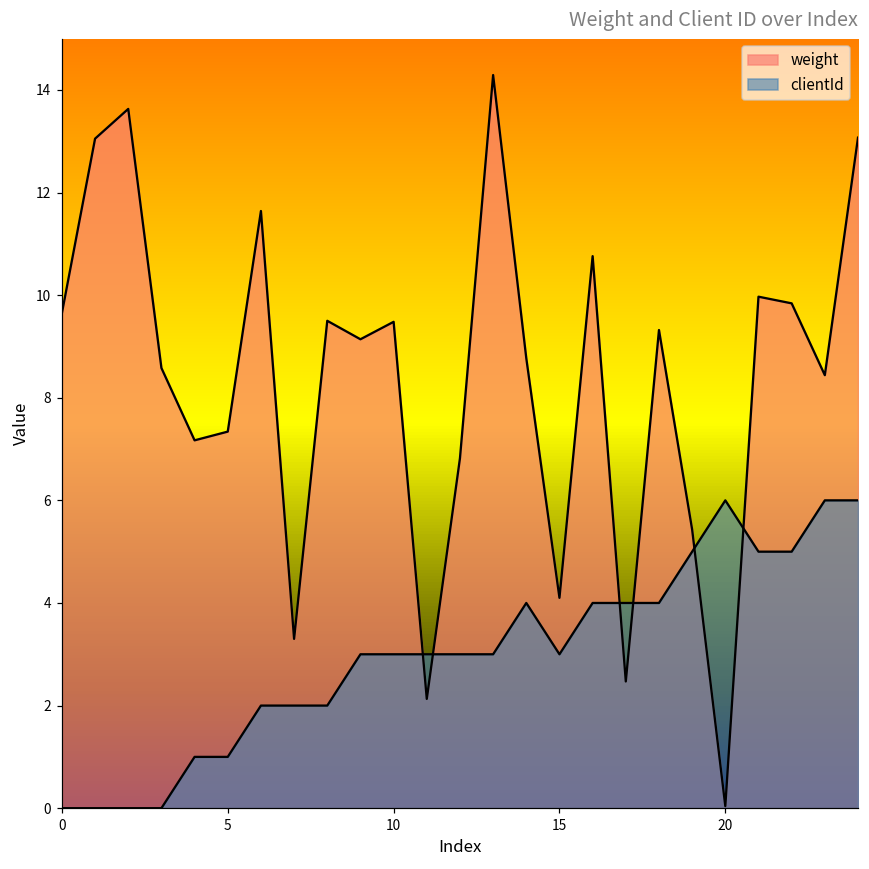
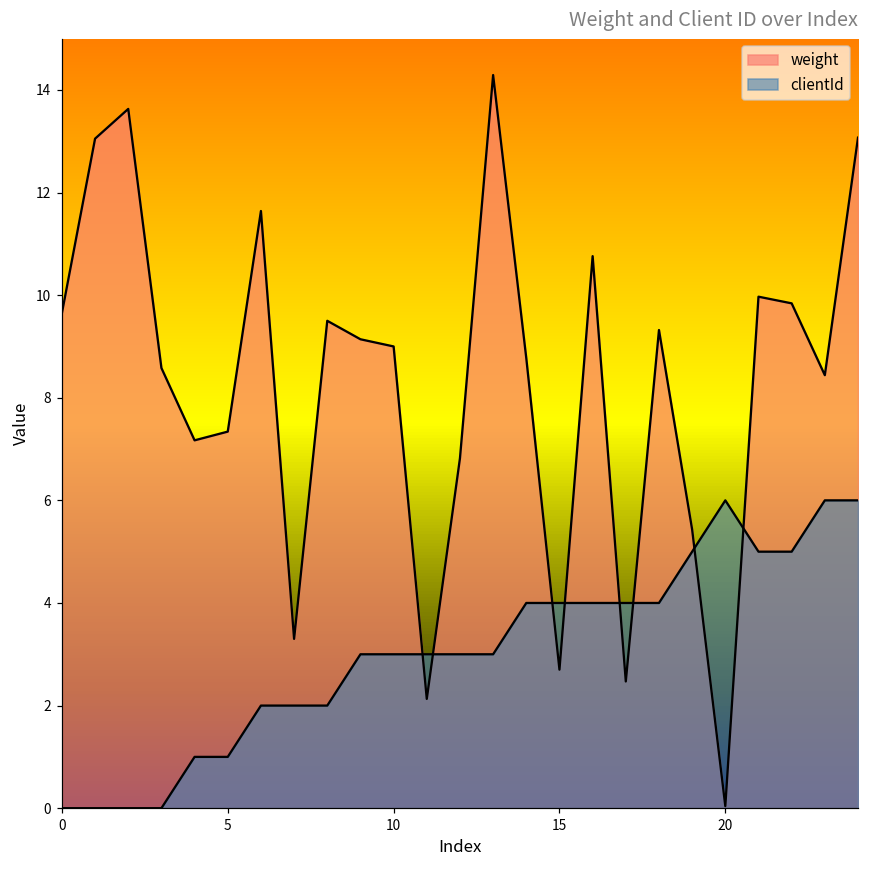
weight, 10: 9.5 -> 9.0
weight, 15: 4.1 -> 2.7
clientId, 15: 3 -> 4
